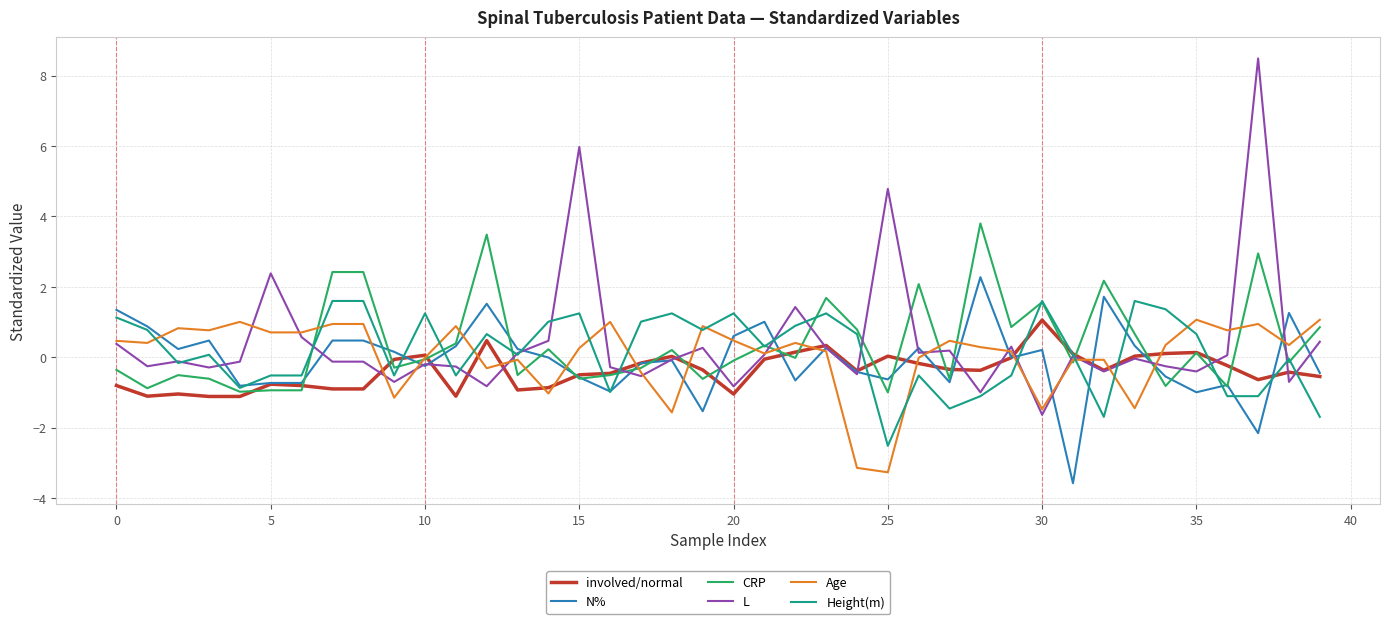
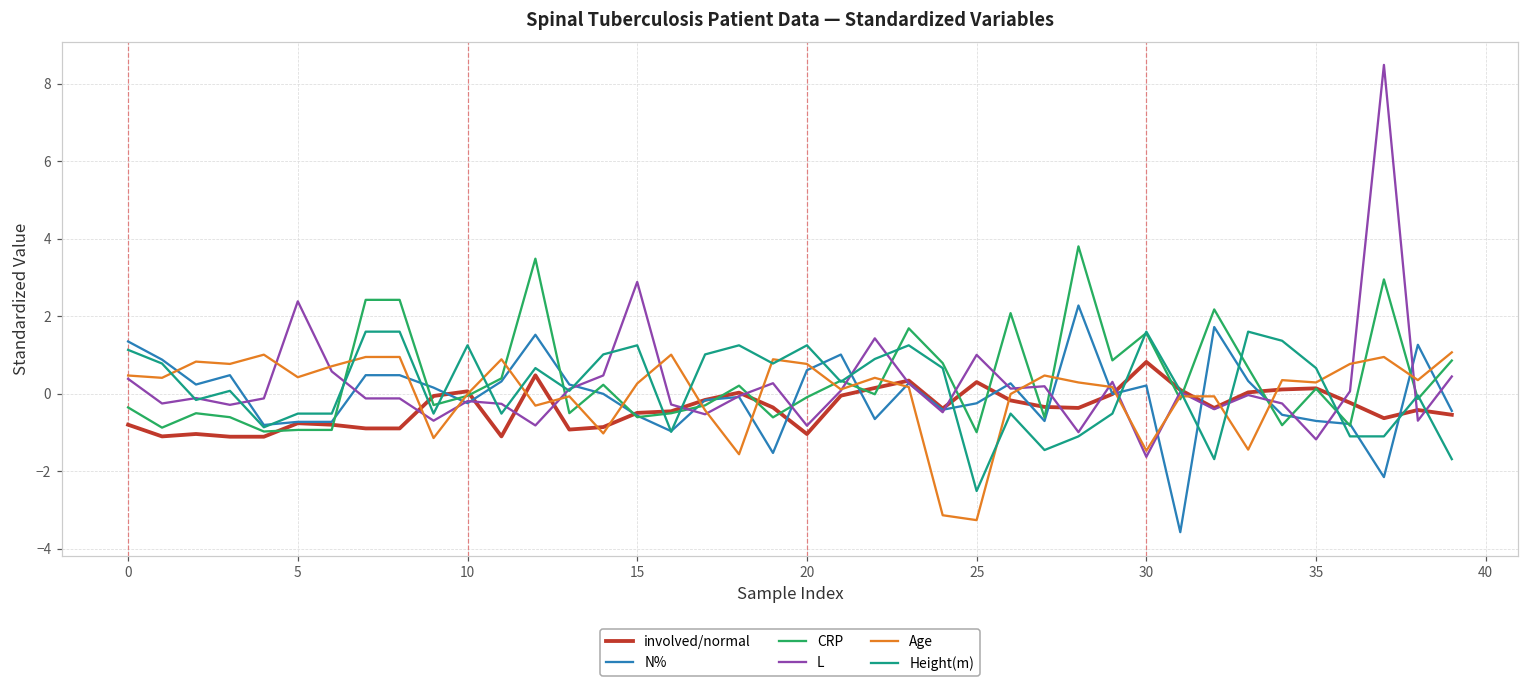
Age, 5: 0.7 -> 0.4
L, 15: 6.0 -> 2.9
Age, 20: 0.5 -> 0.8
involved/normal, 25: 0.0 -> 0.3
N%, 25: -0.6 -> -0.2
L, 25: 4.8 -> 1.0
involved/normal, 30: 1.1 -> 0.8
N%, 35: -1.0 -> -0.7
L, 35: -0.4 -> -1.2
Age, 35: 1.1 -> 0.3
